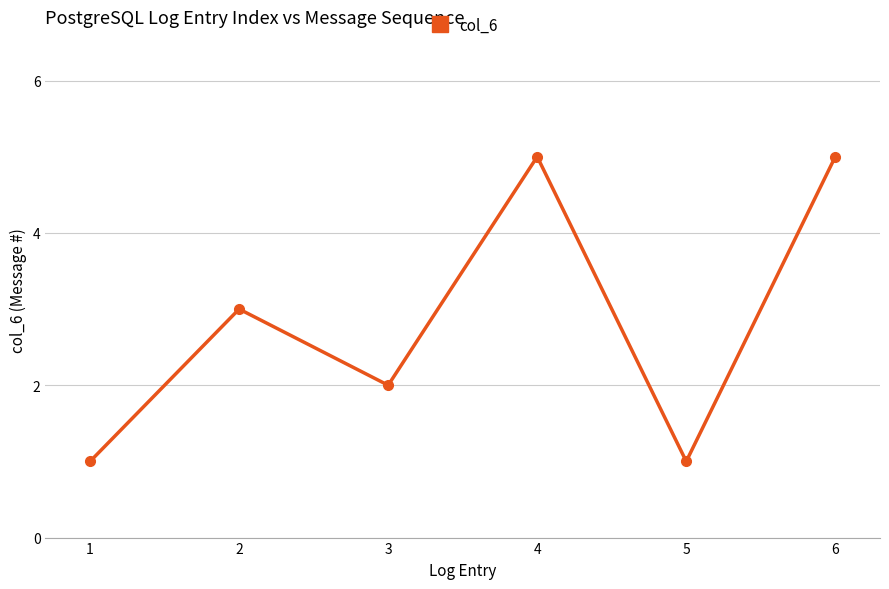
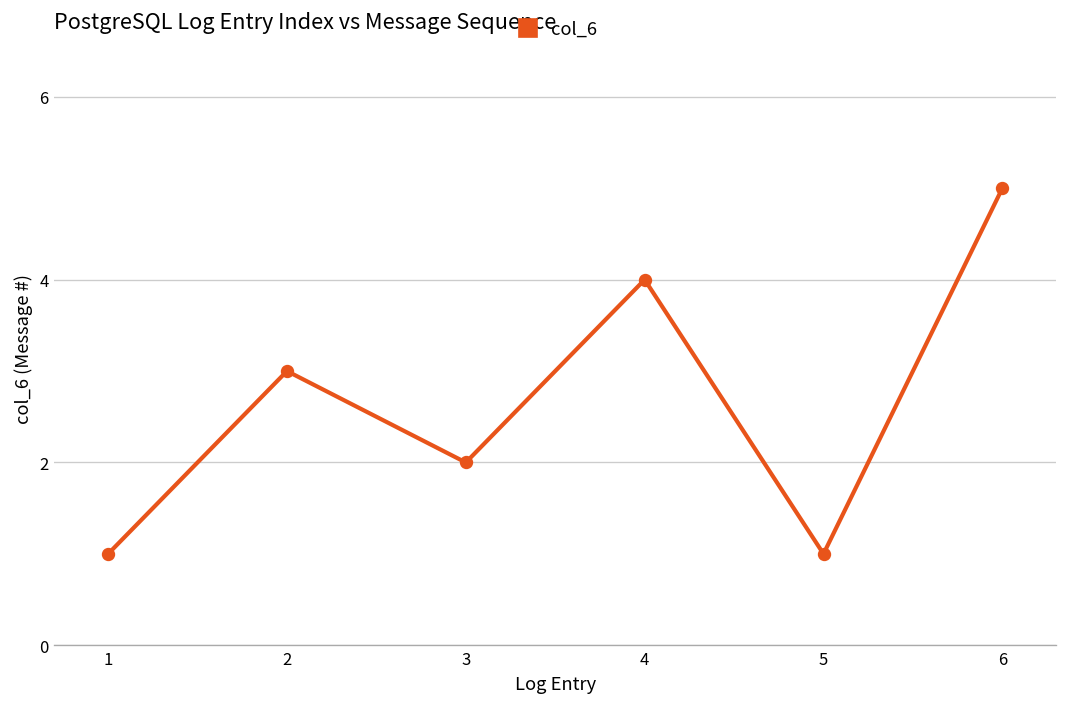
4: 5 -> 4
